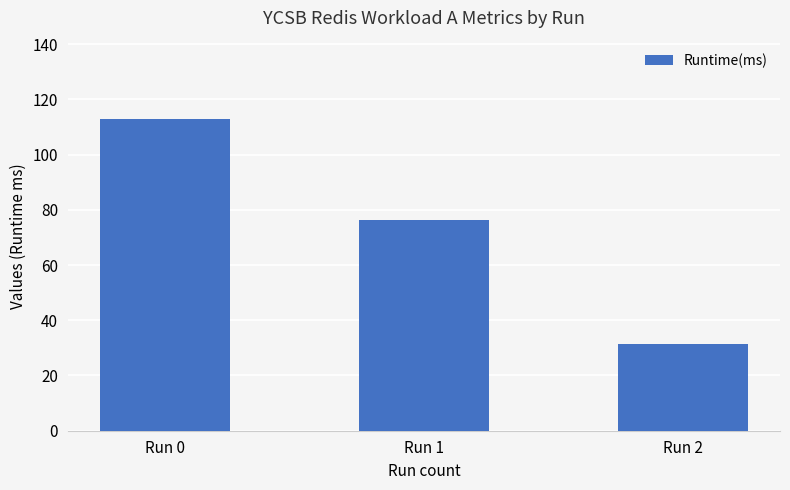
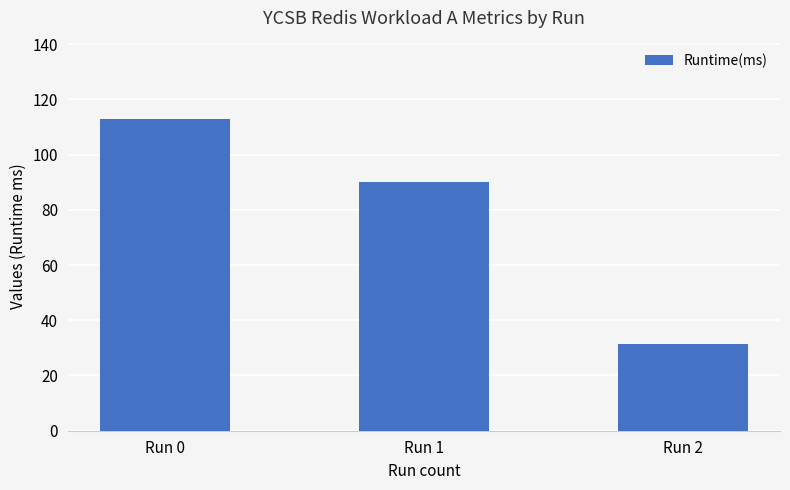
Run 1: 76 -> 90
